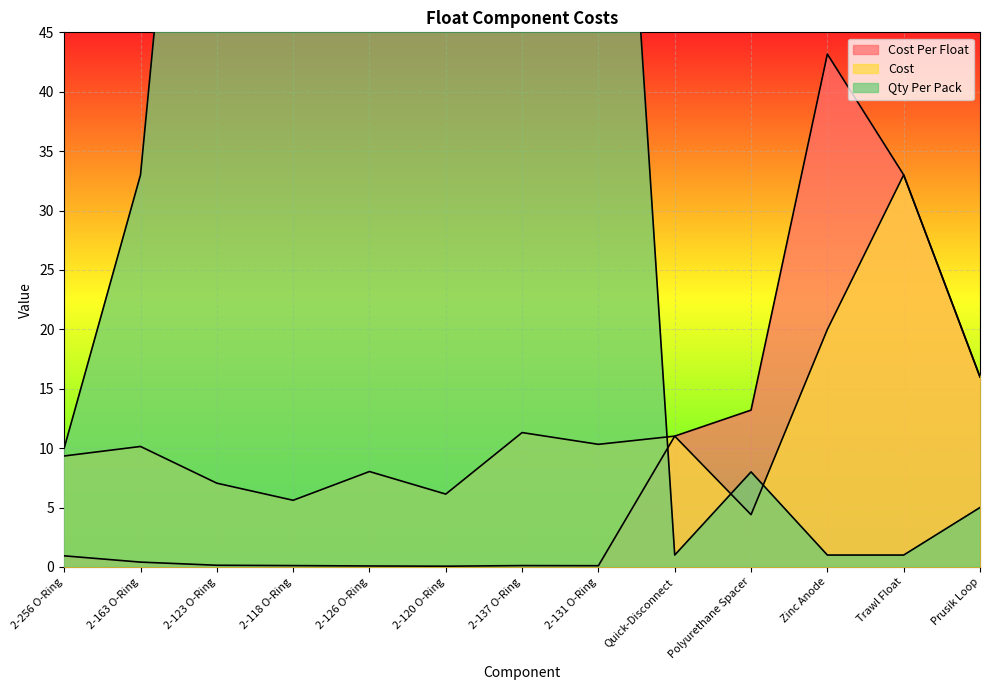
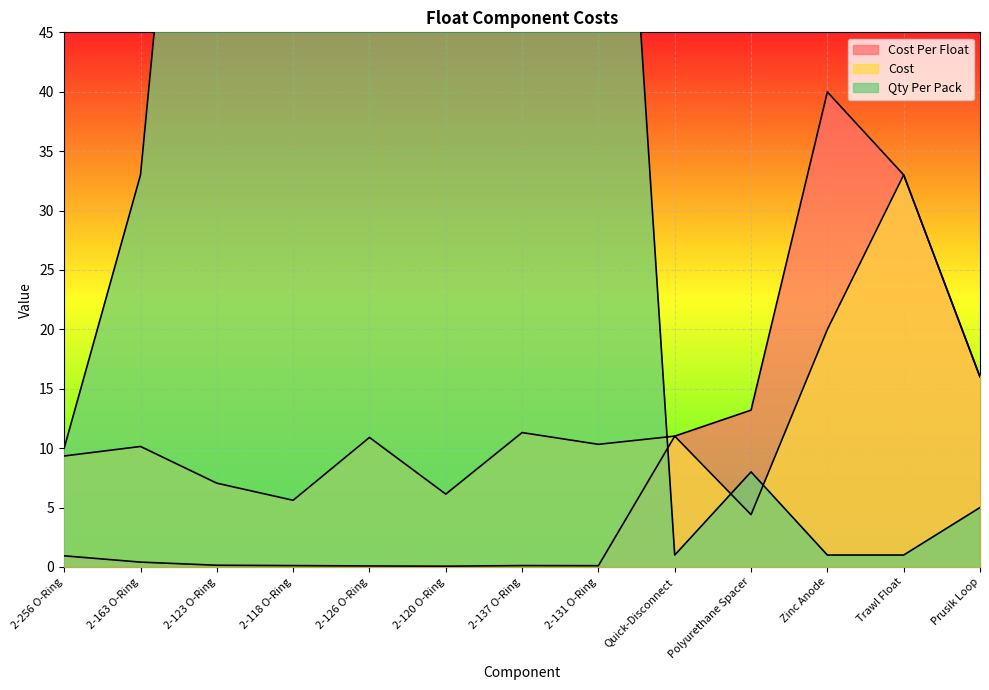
Cost, 2-126 O-Ring: 8.0 -> 10.9
Cost Per Float, Zinc Anode: 43.2 -> 40.0
